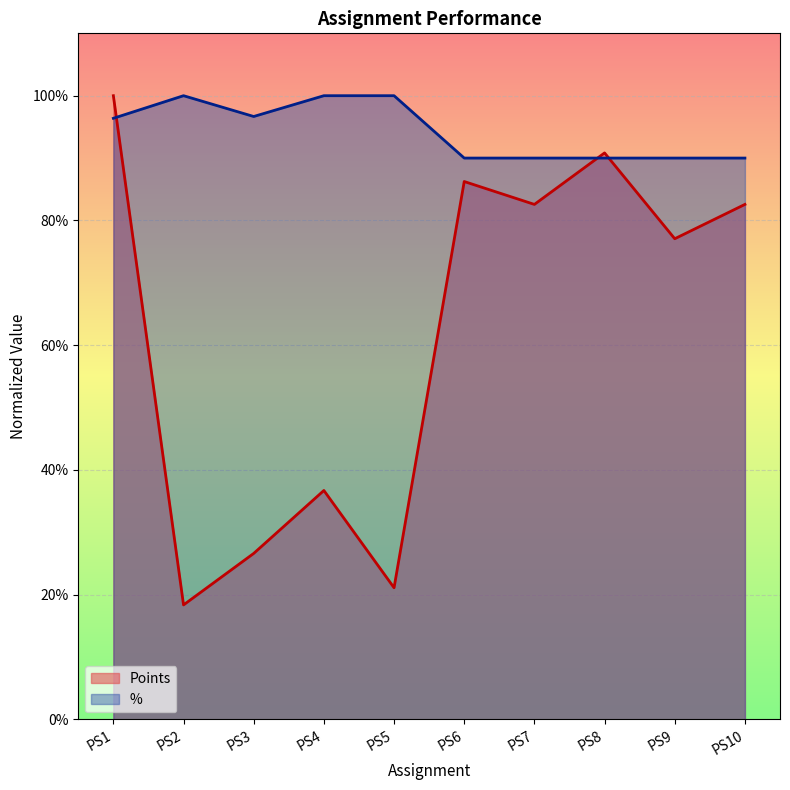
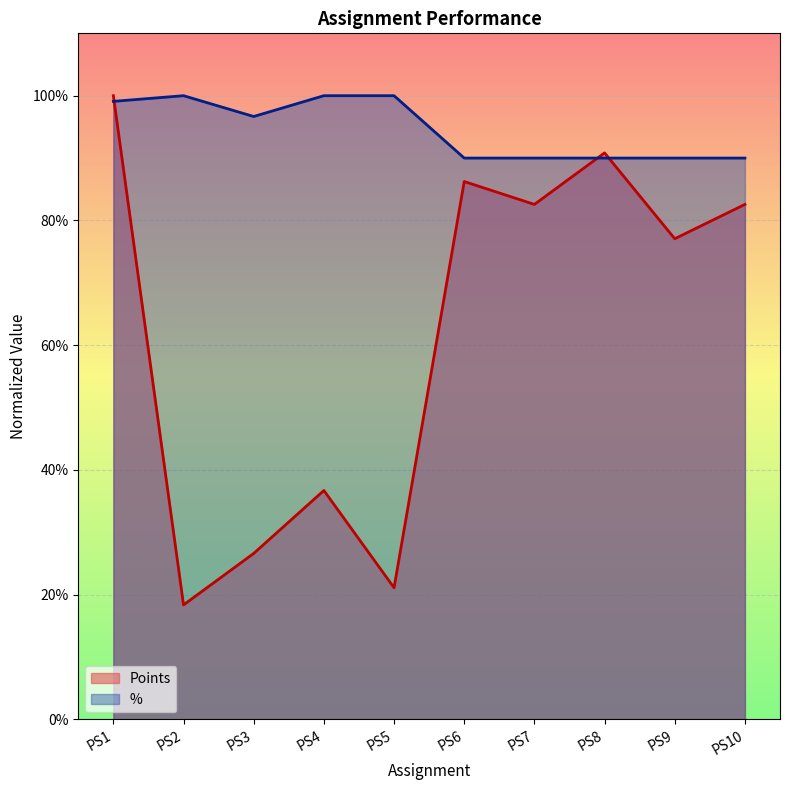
%, PS1: 96% -> 99%
